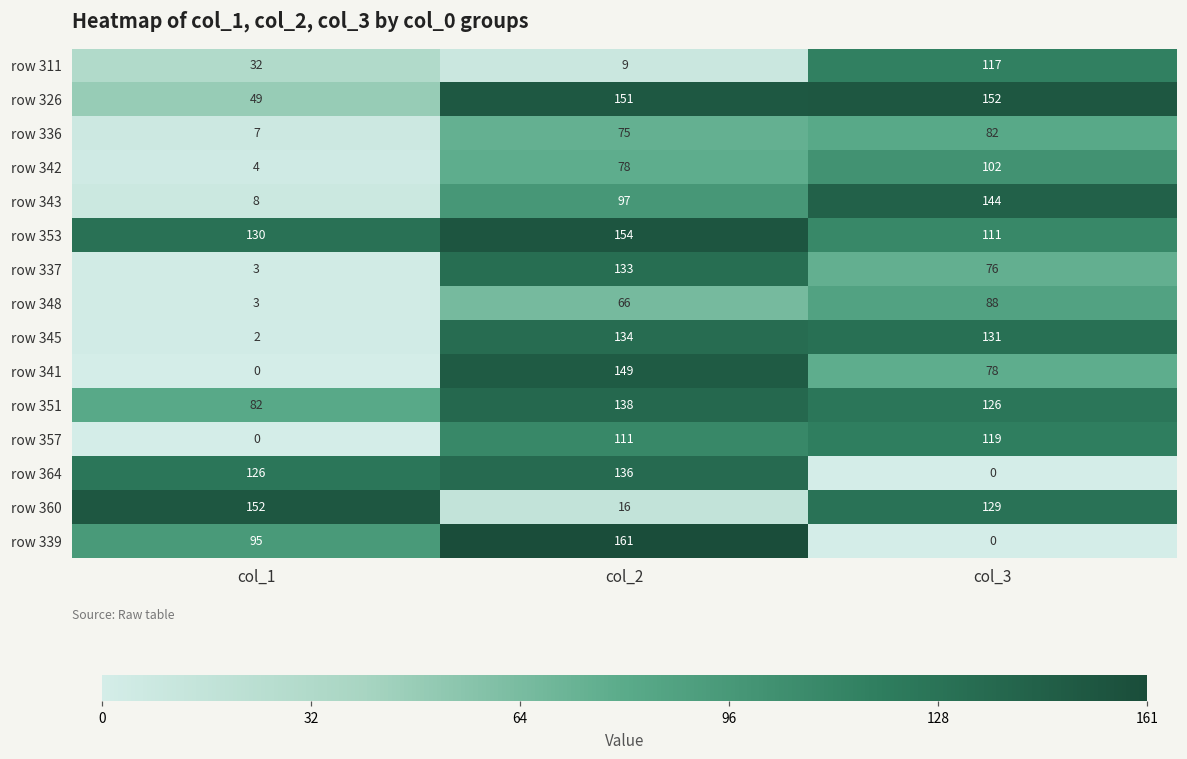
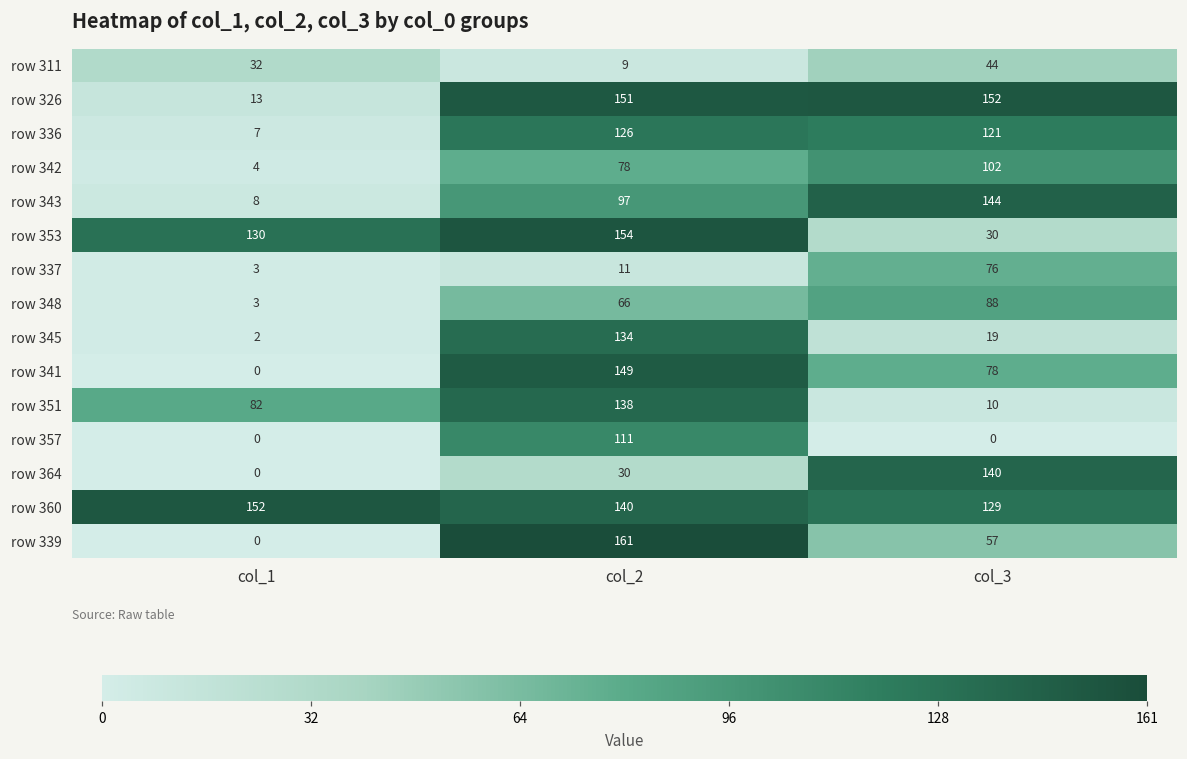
row 311, col_3: 117 -> 44
row 326, col_1: 49 -> 13
row 336, col_2: 75 -> 126
row 336, col_3: 82 -> 121
row 353, col_3: 111 -> 30
row 337, col_2: 133 -> 11
row 345, col_3: 131 -> 19
row 351, col_3: 126 -> 10
row 357, col_3: 119 -> 0
row 364, col_1: 126 -> 0
row 364, col_2: 136 -> 30
row 364, col_3: 0 -> 140
row 360, col_2: 16 -> 140
row 339, col_1: 95 -> 0
row 339, col_3: 0 -> 57
